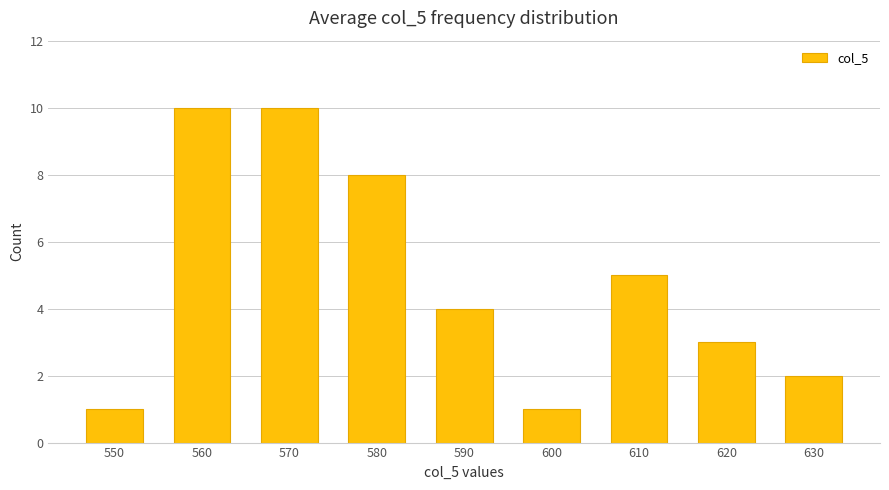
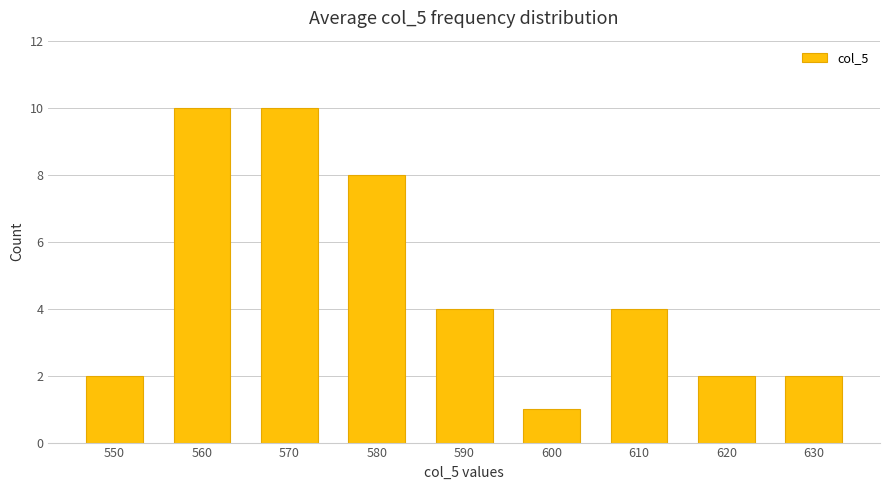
550: 1 -> 2
610: 5 -> 4
620: 3 -> 2
